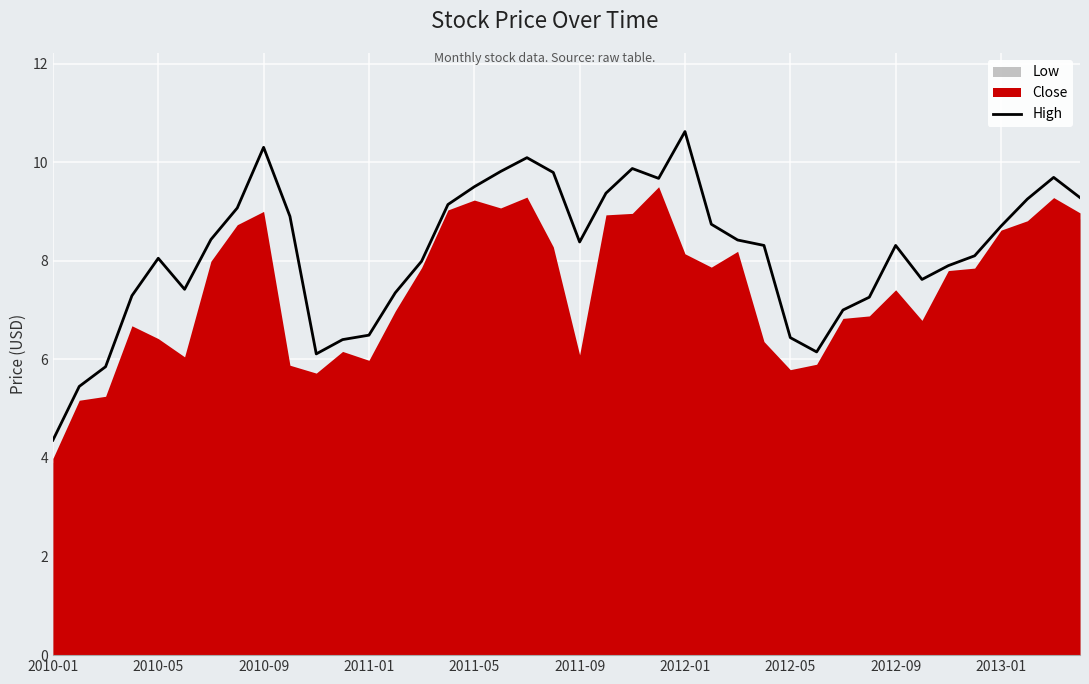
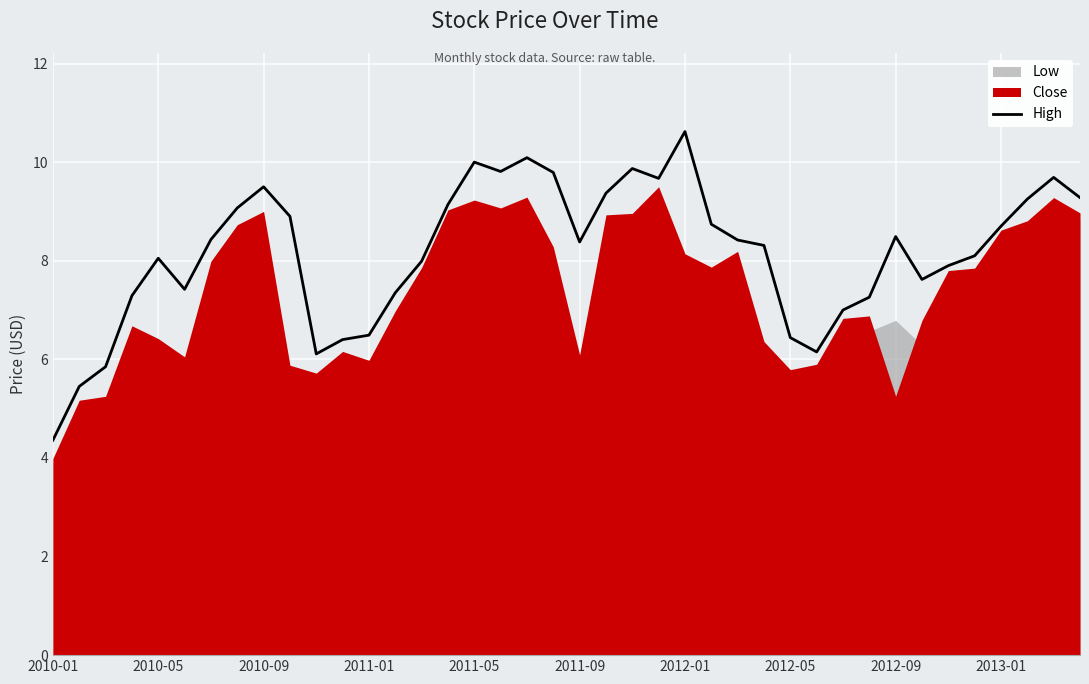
High, 2010-09: 10.3 -> 9.5
High, 2011-05: 9.5 -> 10.0
High, 2012-09: 8.3 -> 8.5
Close, 2012-09: 7.4 -> 5.3
